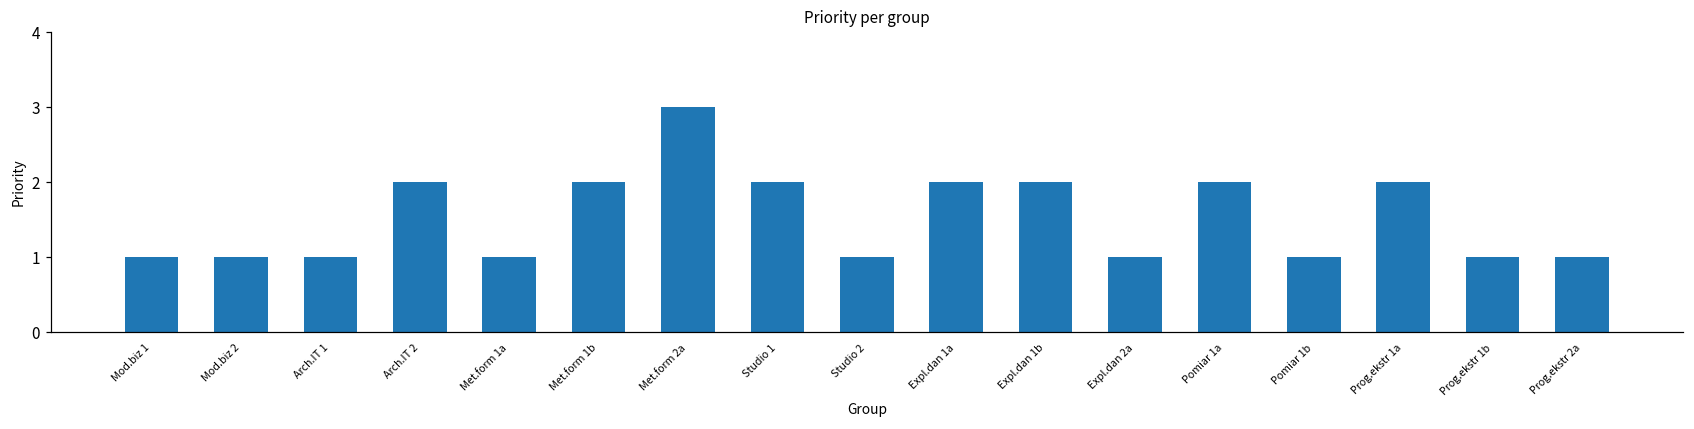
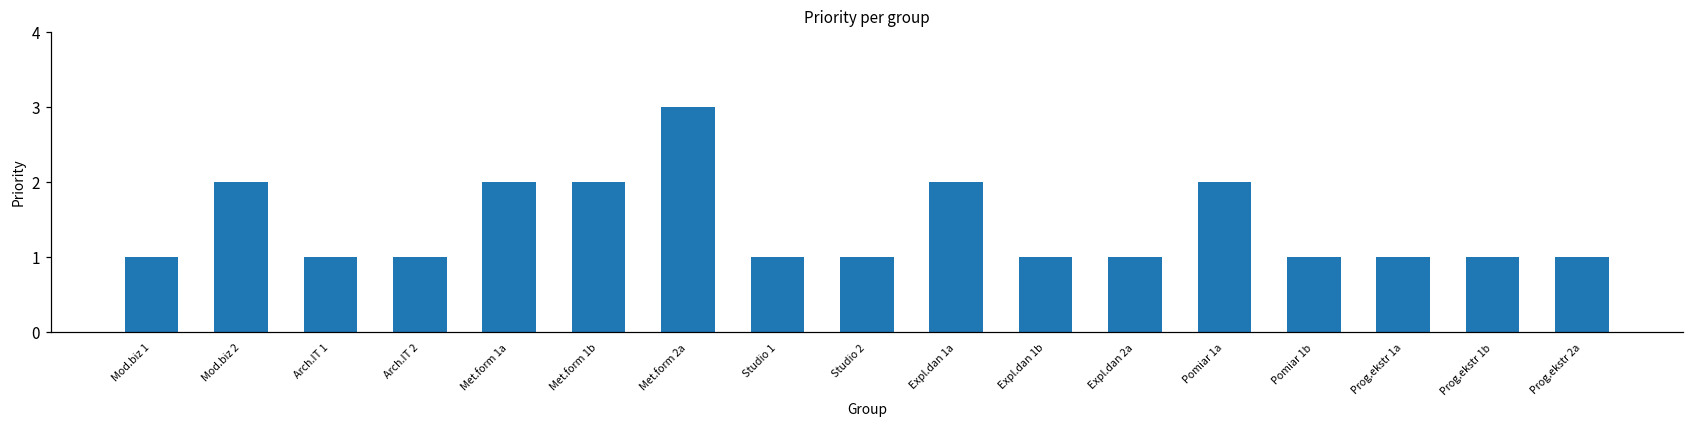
Mod.biz 2: 1 -> 2
Arch.IT 2: 2 -> 1
Met.form 1a: 1 -> 2
Studio 1: 2 -> 1
Expl.dan 1b: 2 -> 1
Prog.ekstr 1a: 2 -> 1
